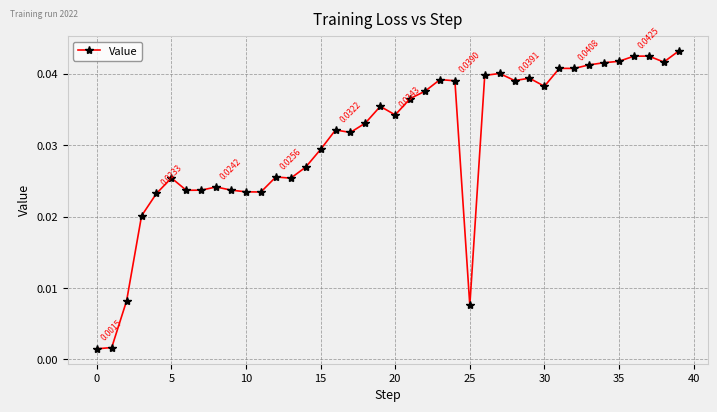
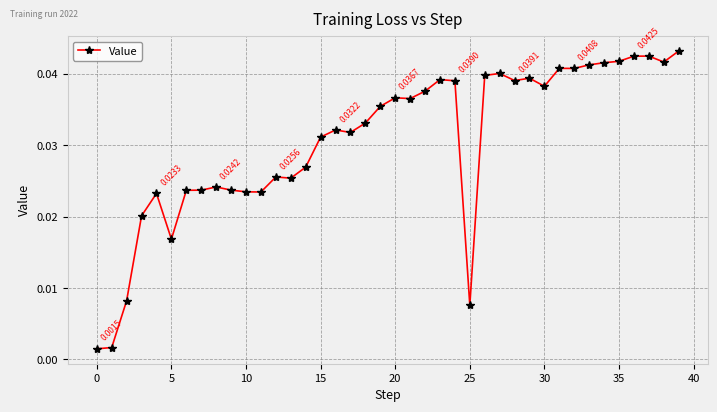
5: 0.025 -> 0.017
15: 0.029 -> 0.031
20: 0.0343 -> 0.0367
